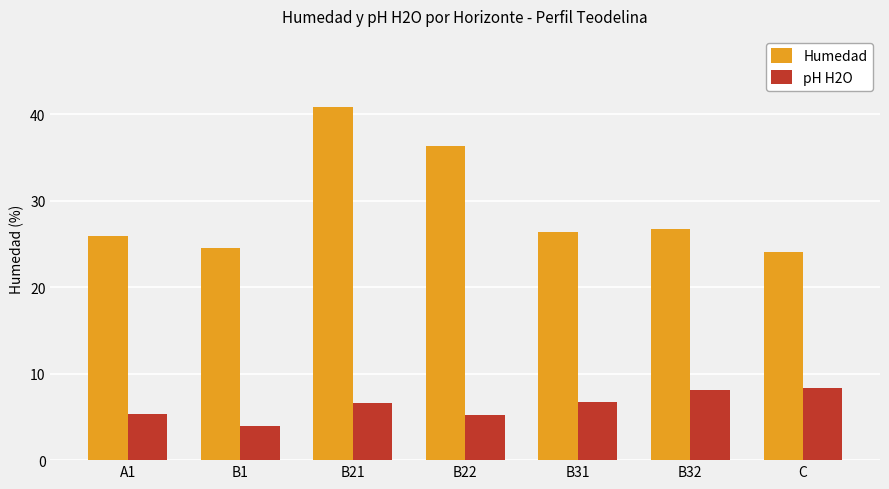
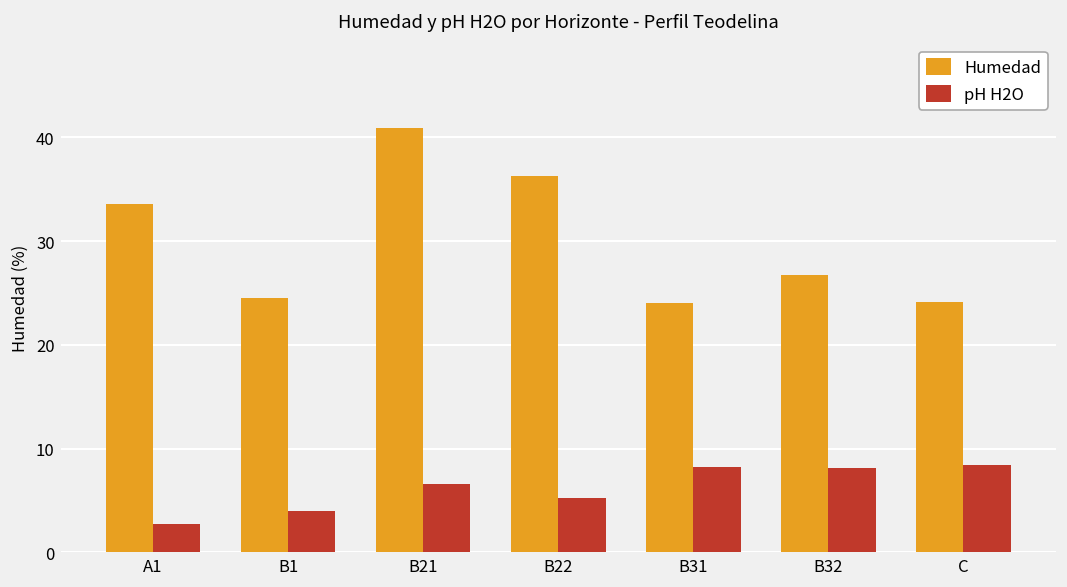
Humedad, A1: 26 -> 34
pH H2O, A1: 5 -> 3
Humedad, B31: 26 -> 24
pH H2O, B31: 7 -> 8
